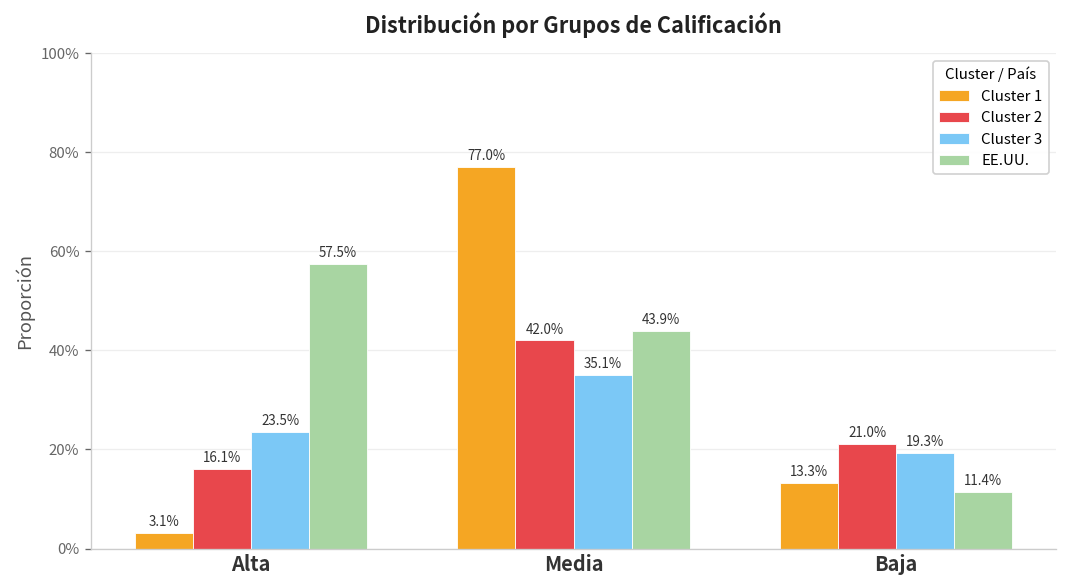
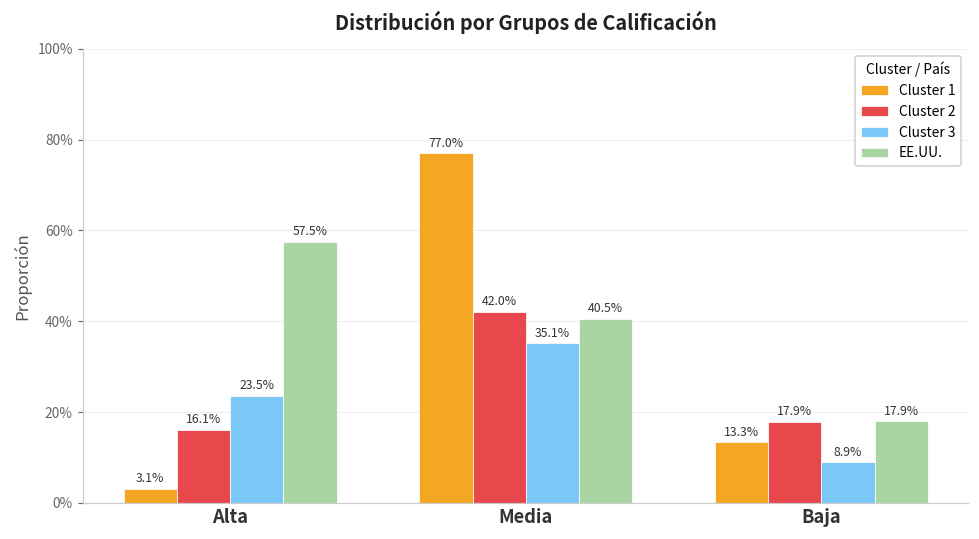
EE.UU., Media: 43.9% -> 40.5%
Cluster 2, Baja: 21.0% -> 17.9%
Cluster 3, Baja: 19.3% -> 8.9%
EE.UU., Baja: 11.4% -> 17.9%
